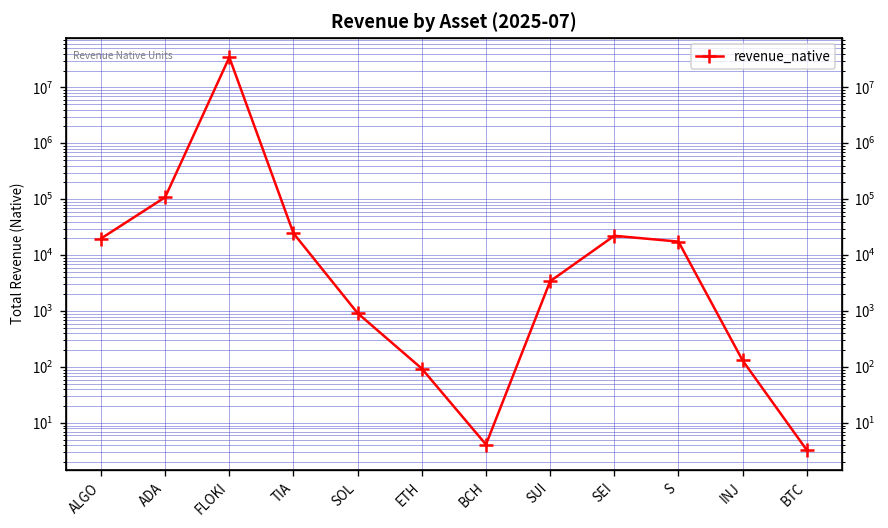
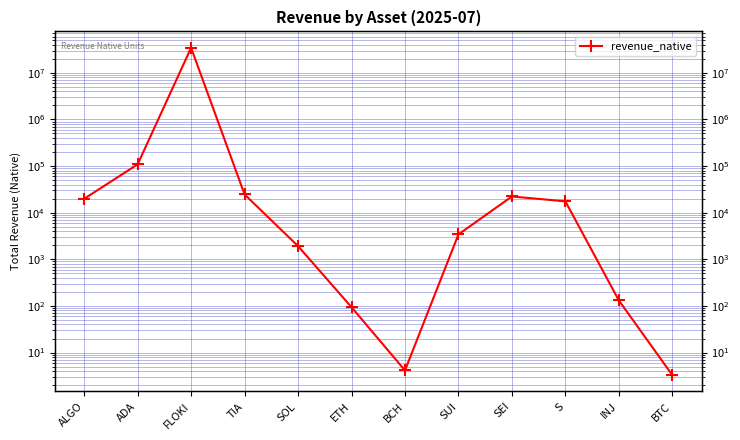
SOL: 900 -> 1900
